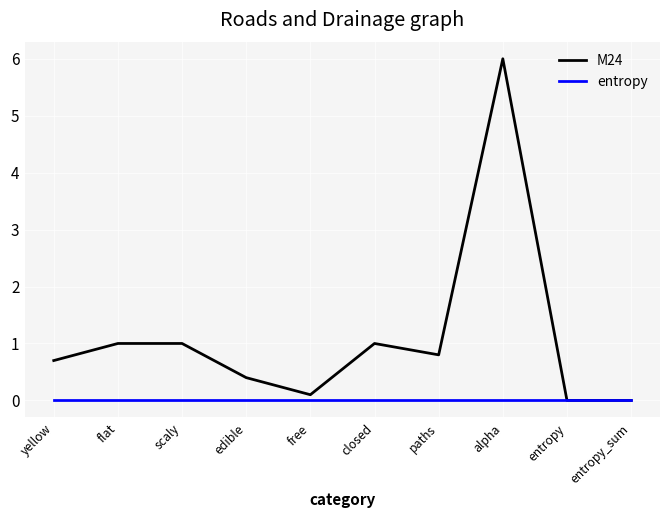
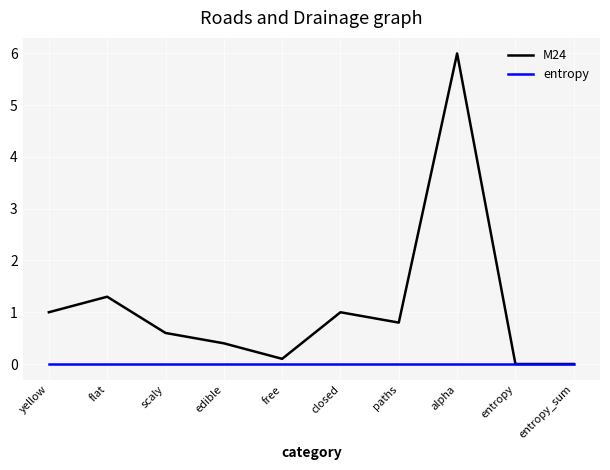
M24, yellow: 0.7 -> 1.0
M24, flat: 1.0 -> 1.3
M24, scaly: 1.0 -> 0.6
